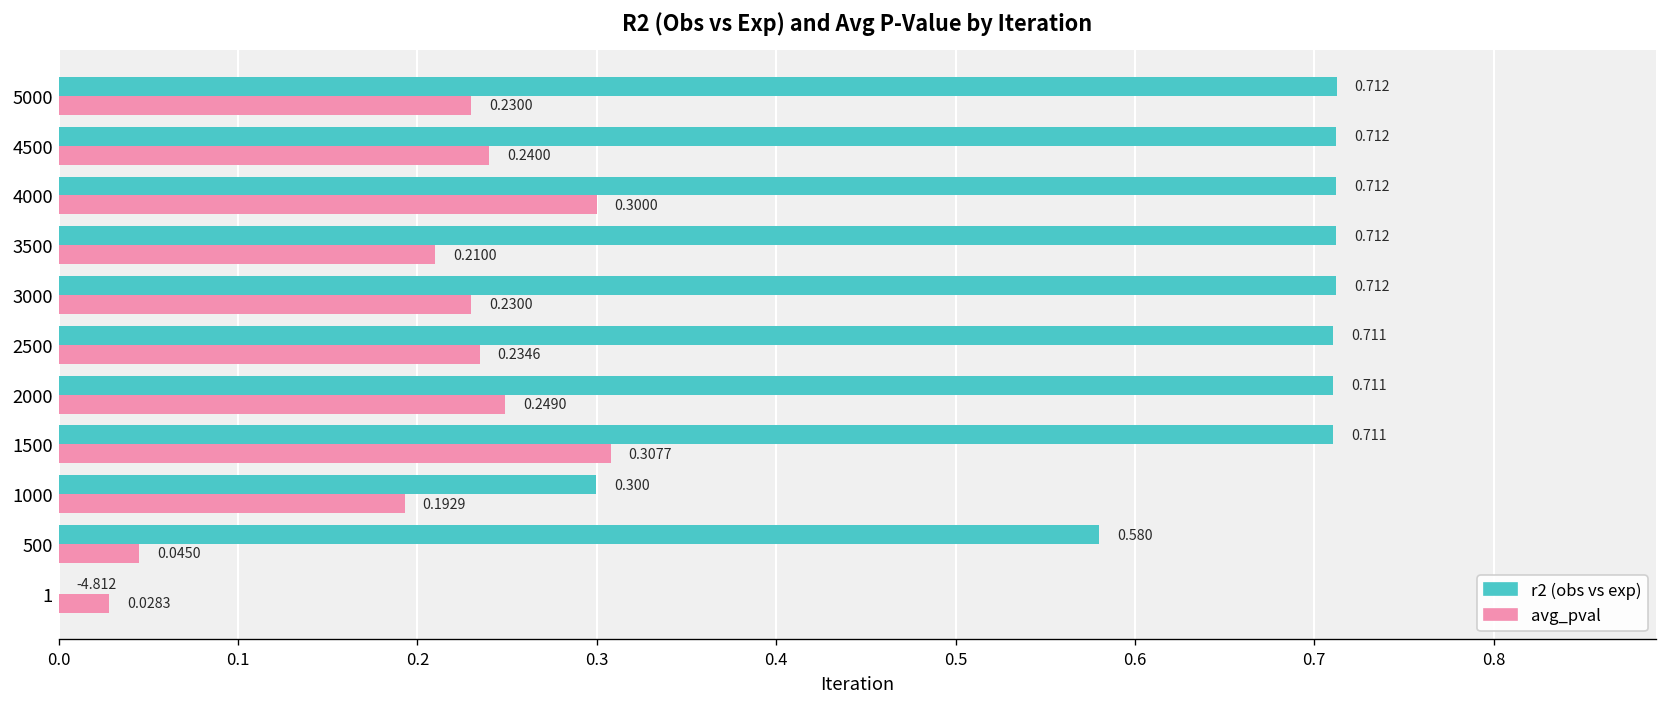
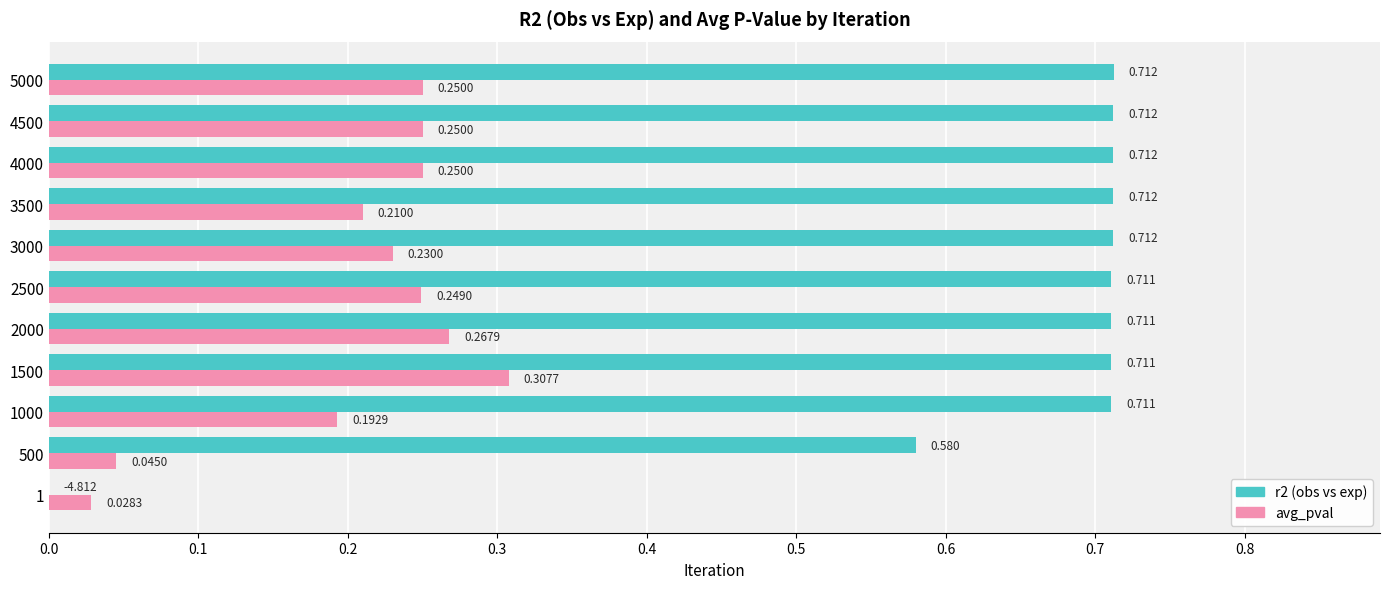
avg_pval, 5000: 0.2300 -> 0.2500
avg_pval, 4500: 0.2400 -> 0.2500
avg_pval, 4000: 0.3000 -> 0.2500
avg_pval, 2500: 0.2346 -> 0.2490
avg_pval, 2000: 0.2490 -> 0.2679
r2 (obs vs exp), 1000: 0.300 -> 0.711
